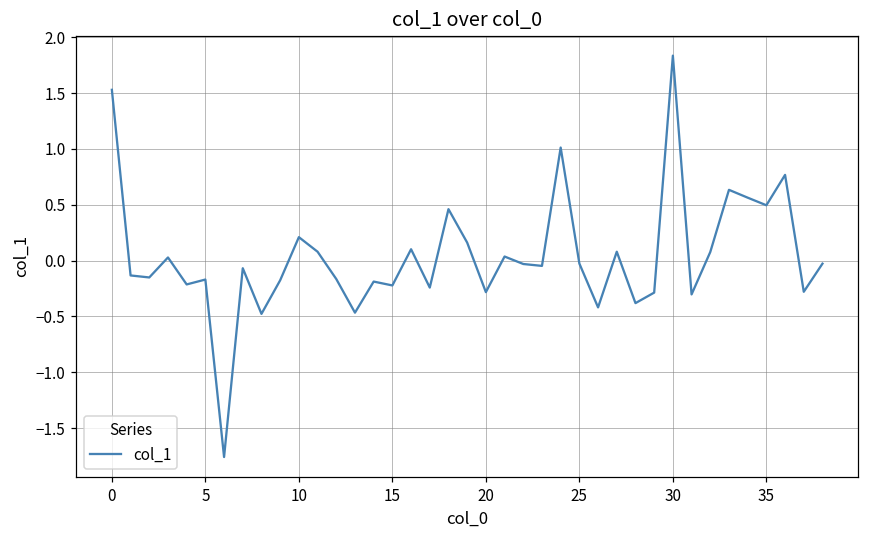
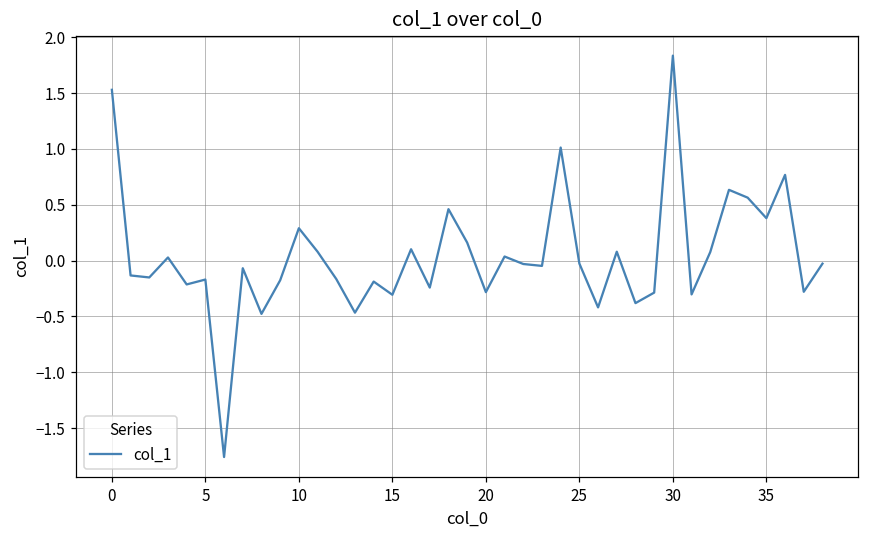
10: 0.21 -> 0.29
15: -0.22 -> -0.31
35: 0.50 -> 0.38
